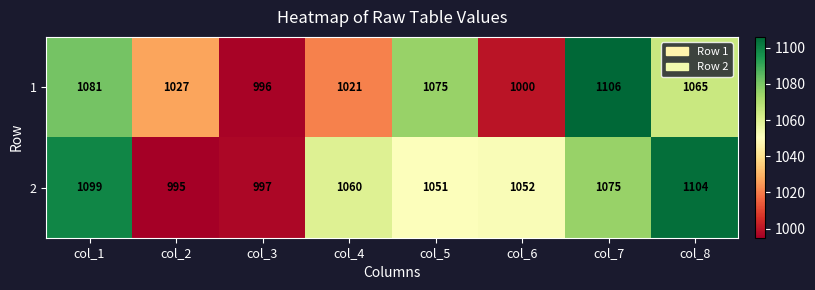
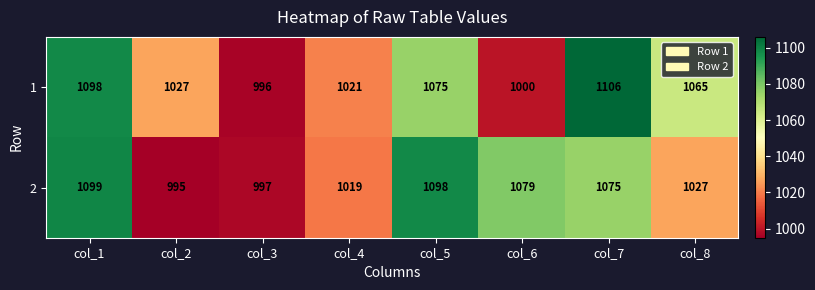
1, col_1: 1081 -> 1098
2, col_4: 1060 -> 1019
2, col_5: 1051 -> 1098
2, col_6: 1052 -> 1079
2, col_8: 1104 -> 1027
